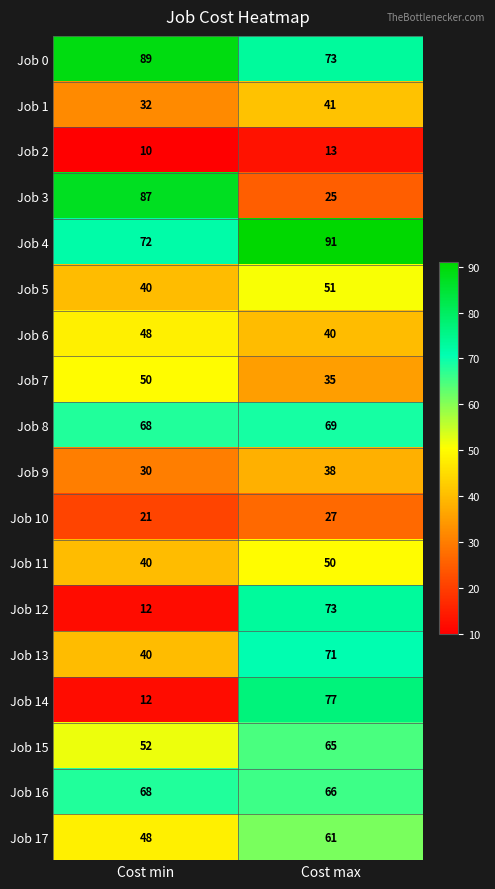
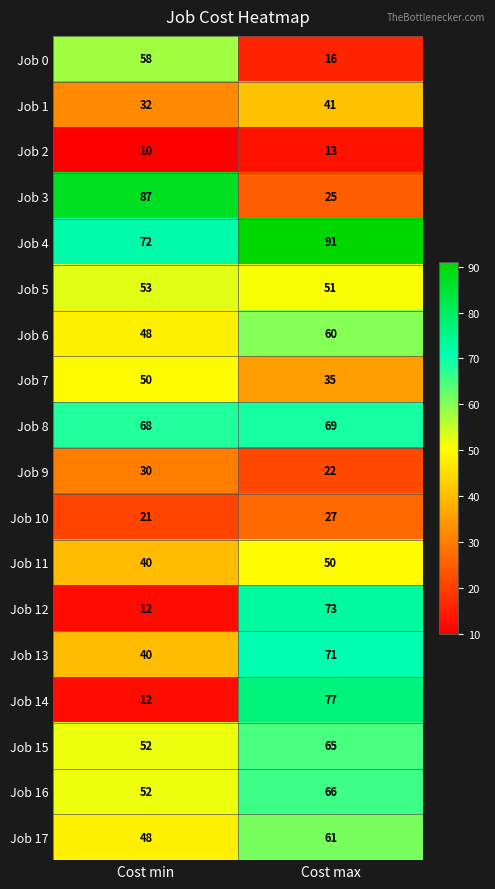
Job 0, Cost min: 89 -> 58
Job 0, Cost max: 73 -> 16
Job 5, Cost min: 40 -> 53
Job 6, Cost max: 40 -> 60
Job 9, Cost max: 38 -> 22
Job 16, Cost min: 68 -> 52
